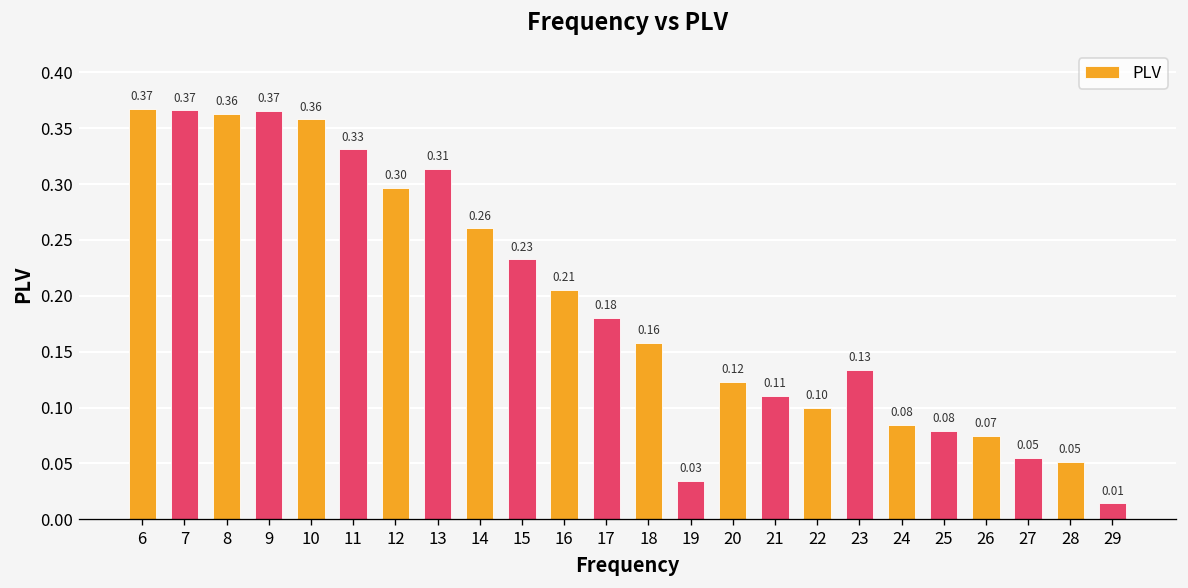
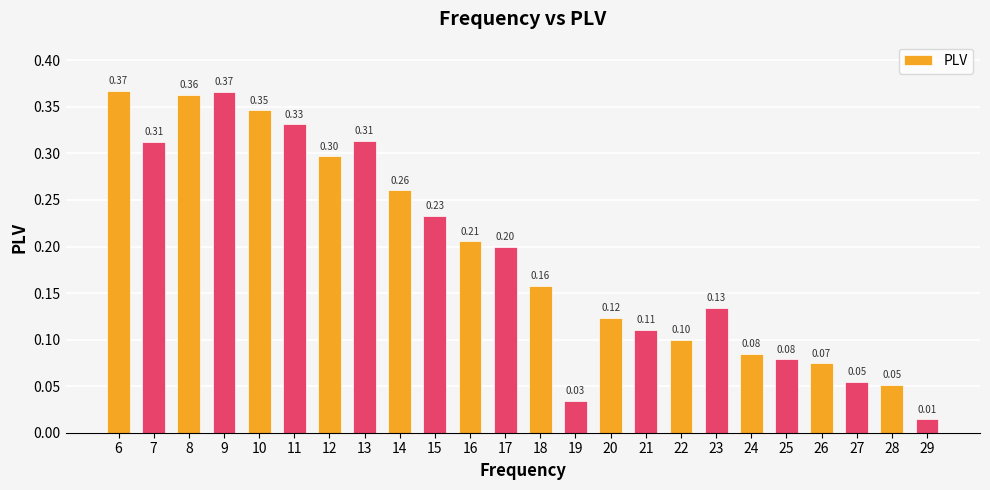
7: 0.37 -> 0.31
10: 0.36 -> 0.35
17: 0.18 -> 0.20
